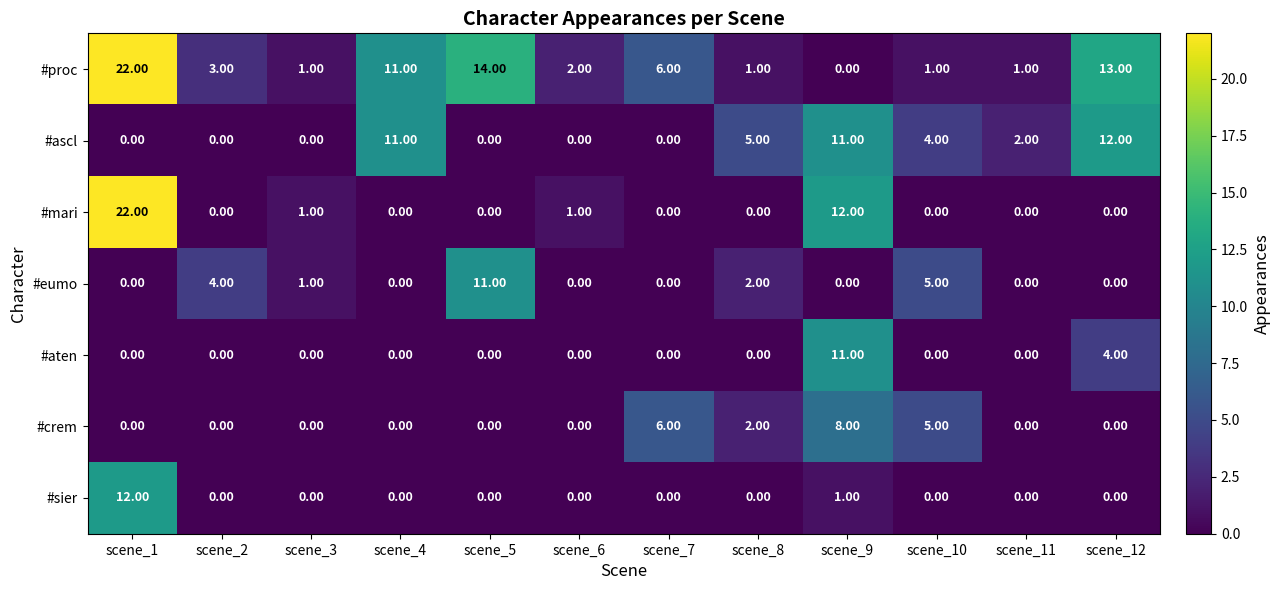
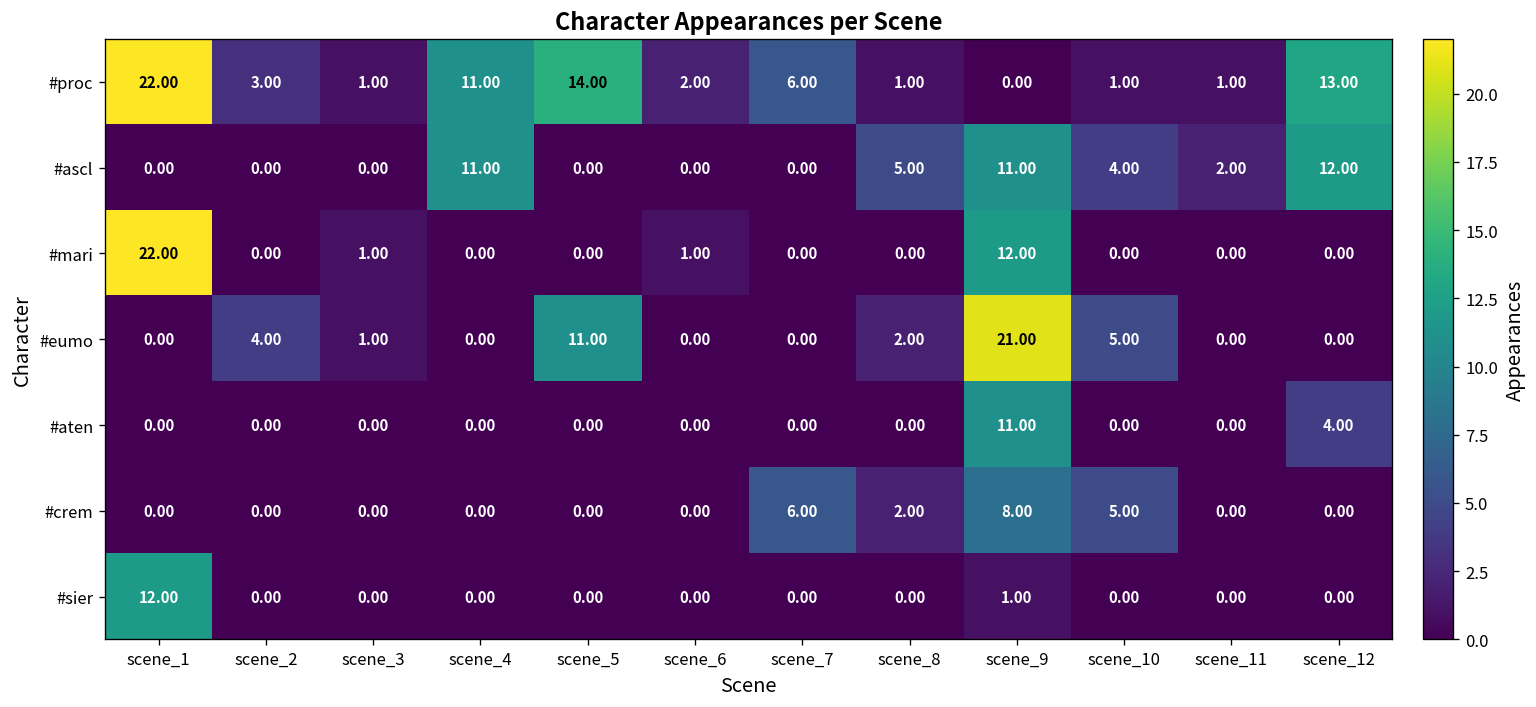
#eumo, scene_9: 0.00 -> 21.00
